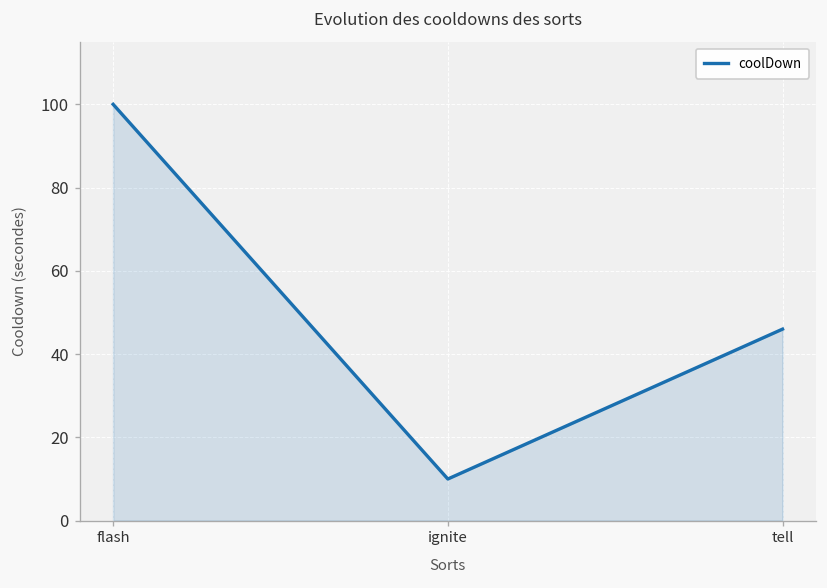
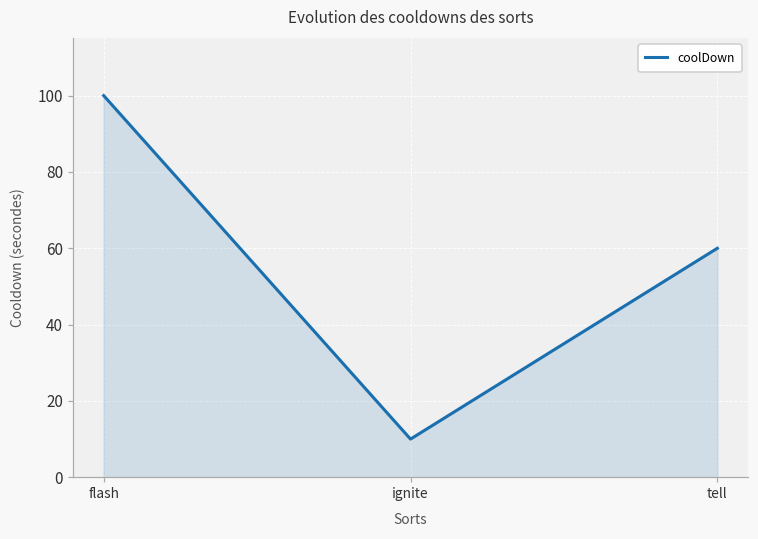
tell: 46 -> 60
